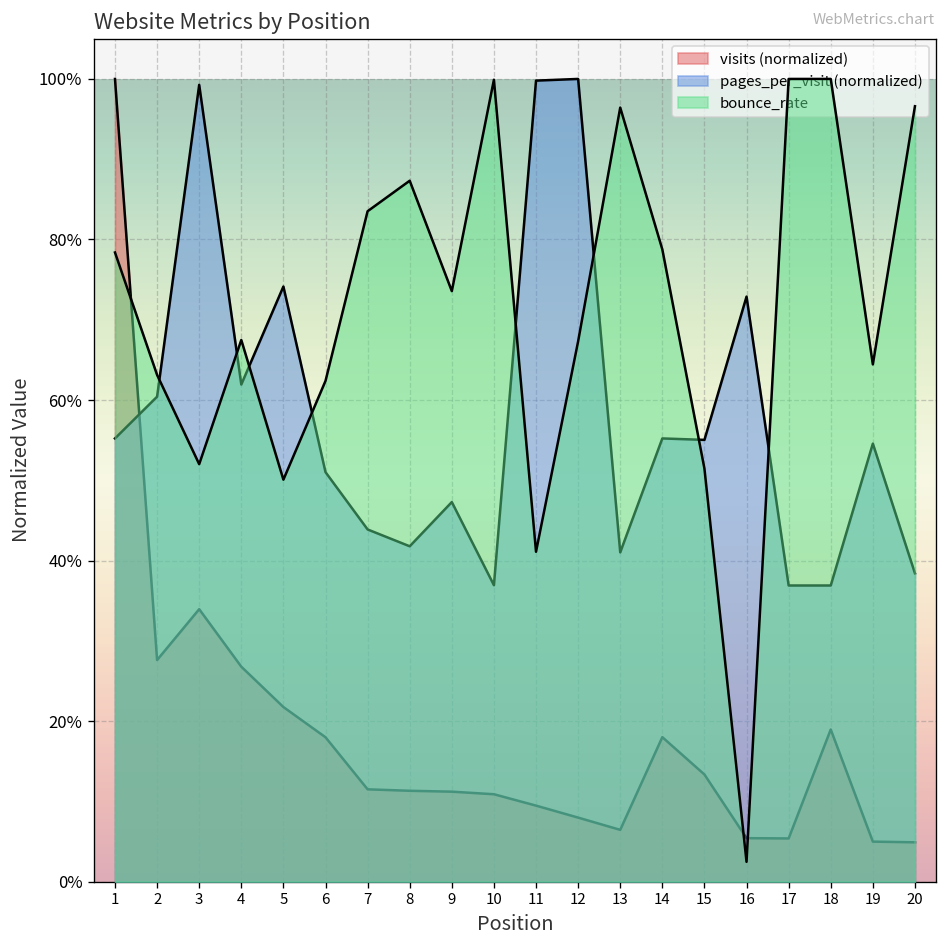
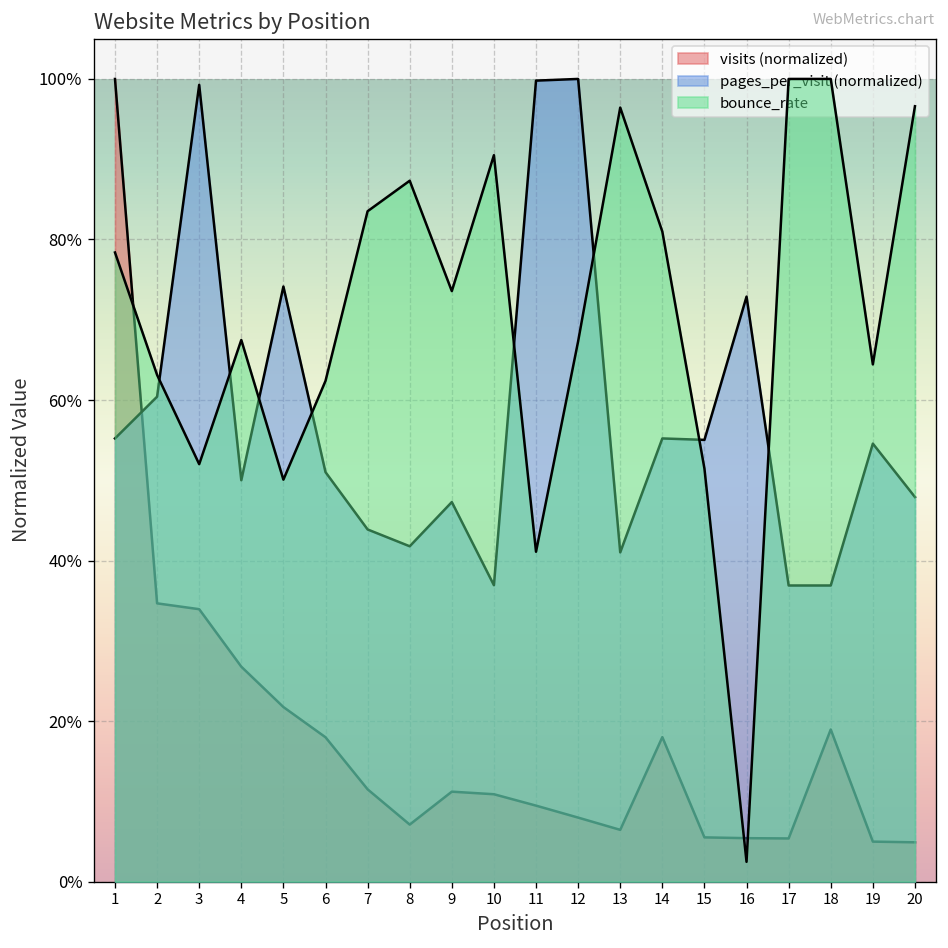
visits (normalized), 2: 28% -> 35%
pages_per_visit (normalized), 4: 62% -> 50%
visits (normalized), 8: 11% -> 7%
bounce_rate, 10: 100% -> 91%
bounce_rate, 14: 79% -> 81%
visits (normalized), 15: 13% -> 6%
pages_per_visit (normalized), 20: 38% -> 48%
